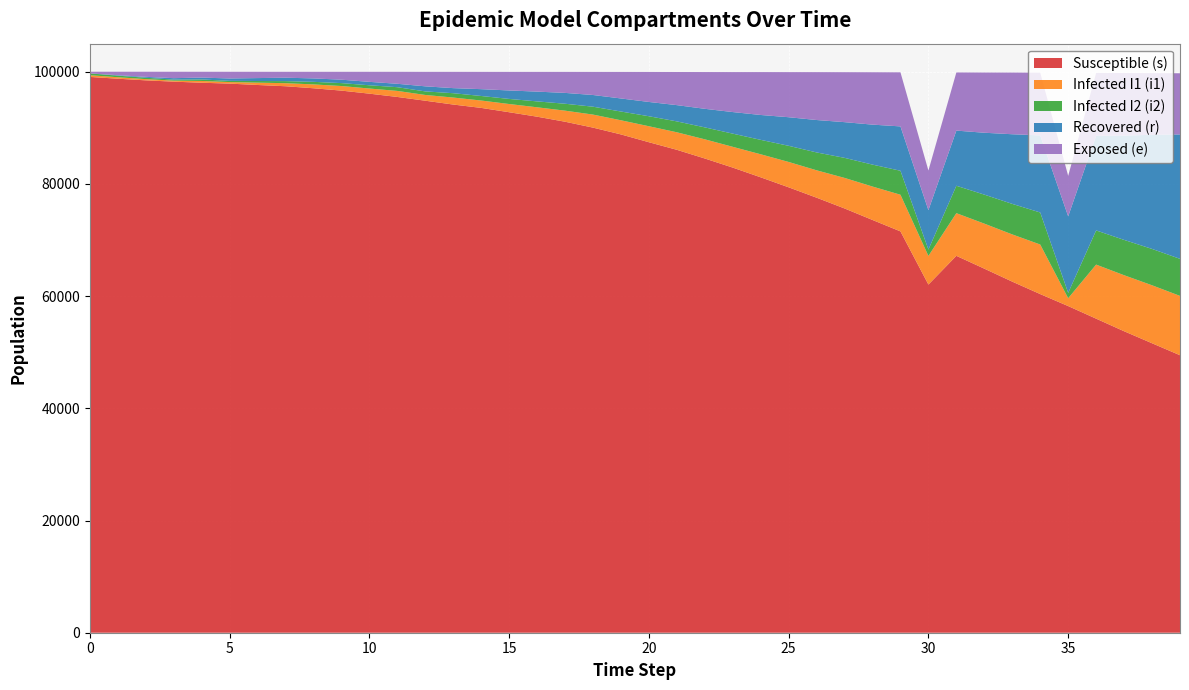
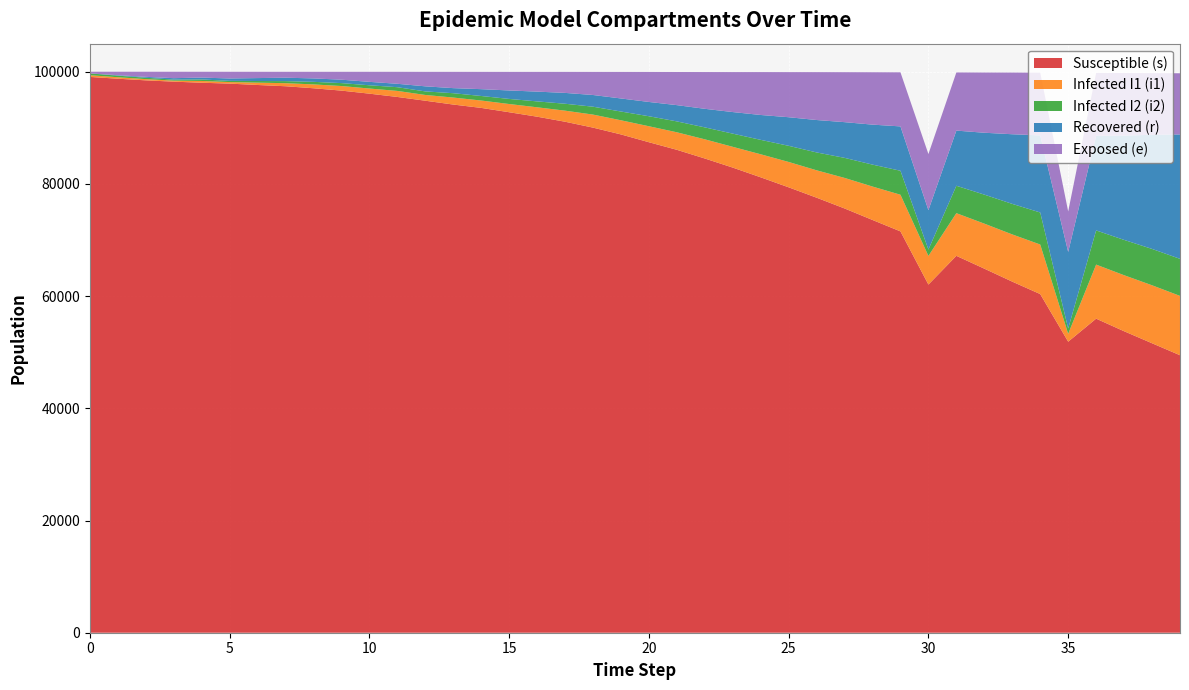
Exposed (e), 30: 7000 -> 10000
Susceptible (s), 35: 58000 -> 52000
